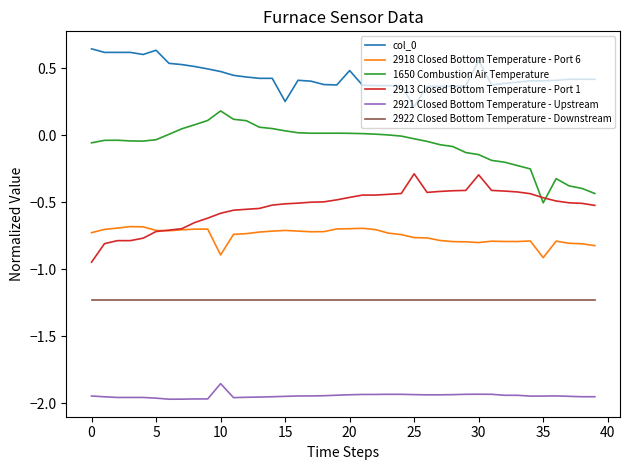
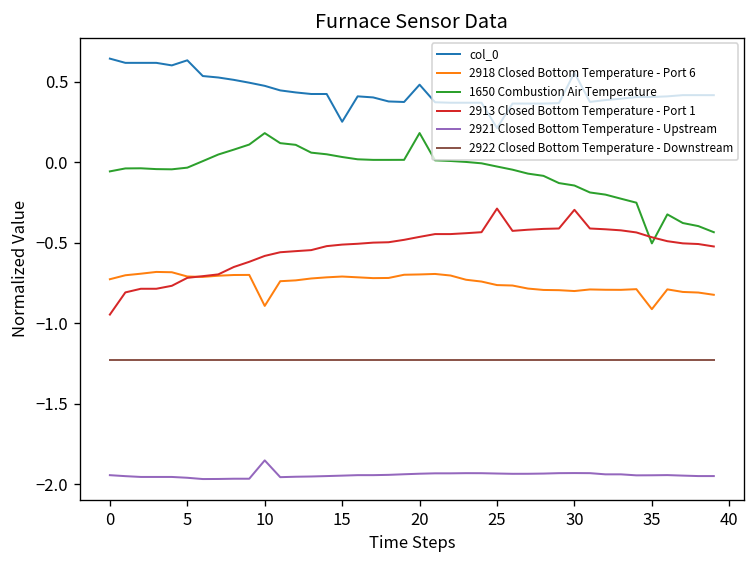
1650 Combustion Air Temperature, 20: 0.01 -> 0.18
